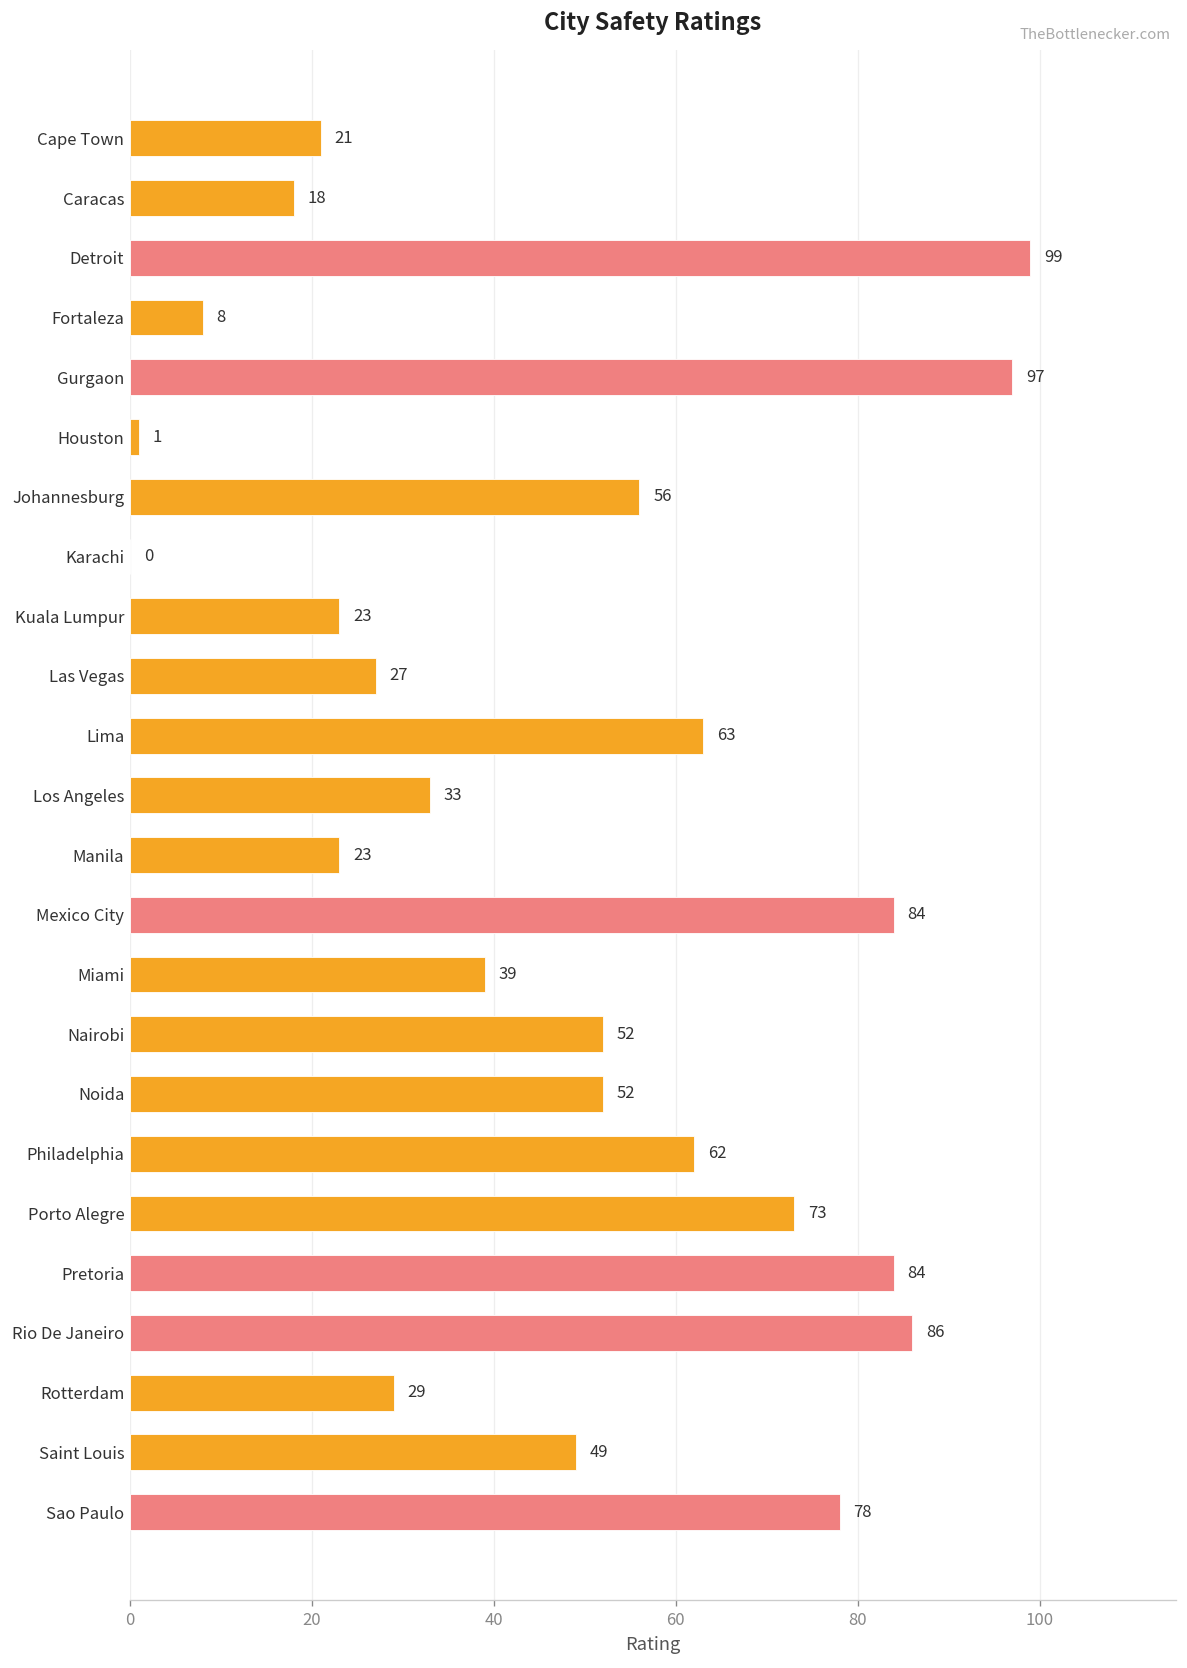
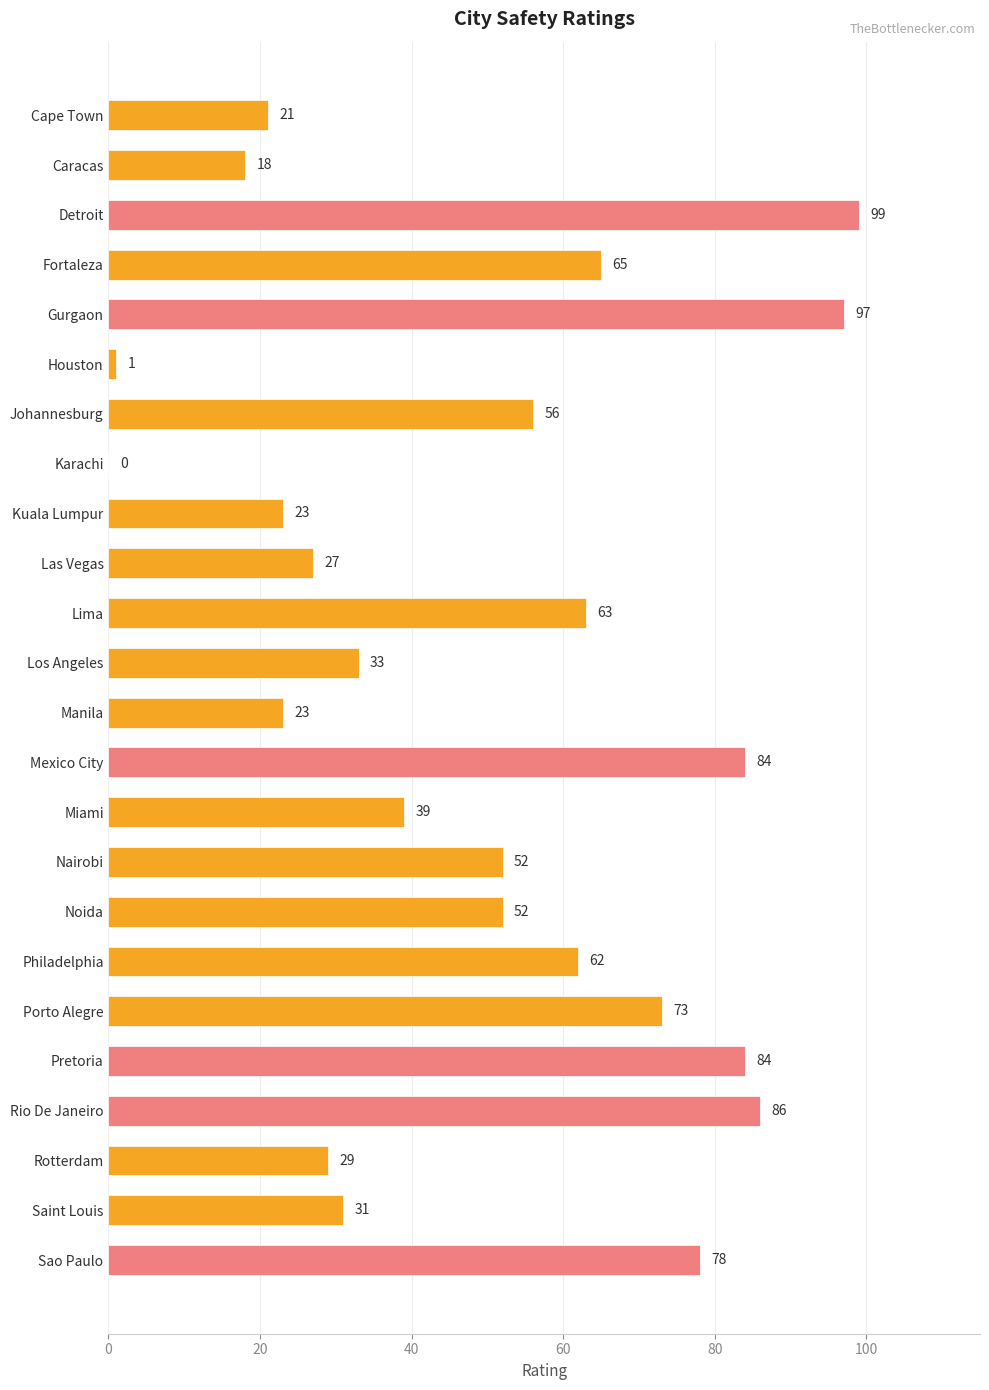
Fortaleza: 8 -> 65
Saint Louis: 49 -> 31
